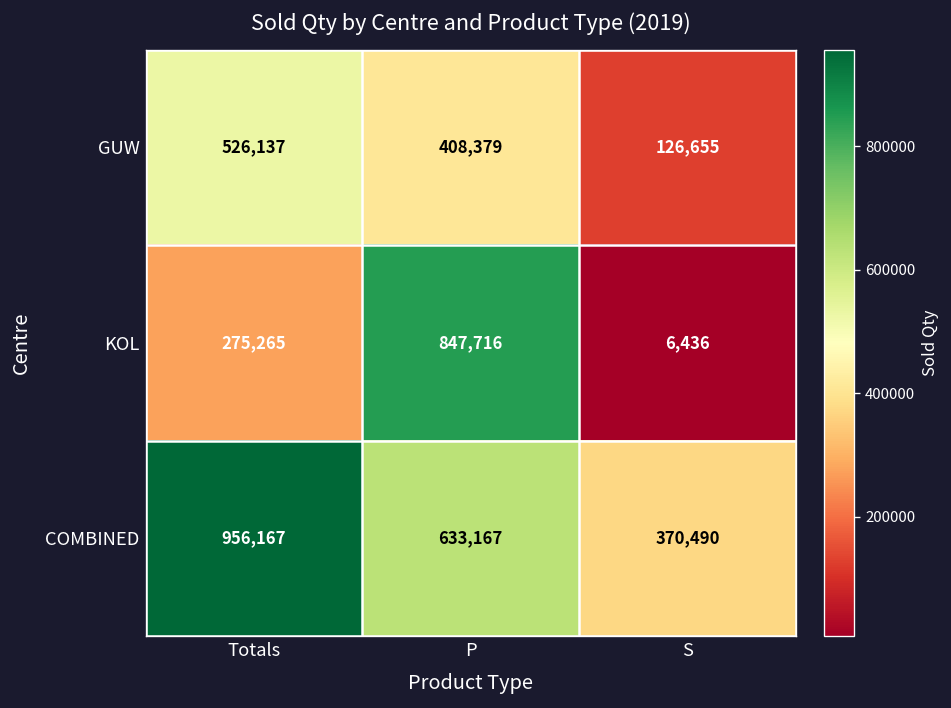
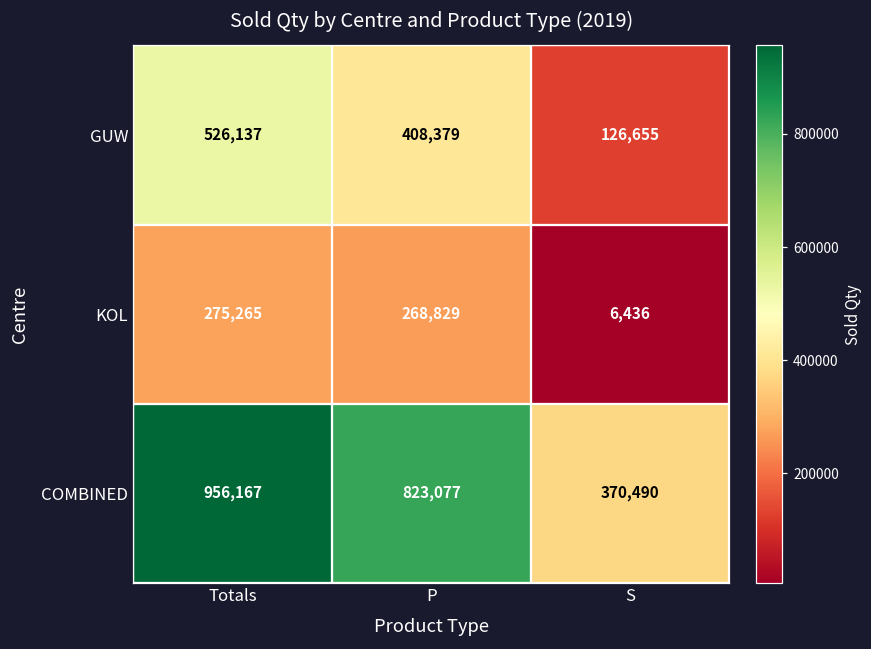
KOL, P: 847,716 -> 268,829
COMBINED, P: 633,167 -> 823,077
